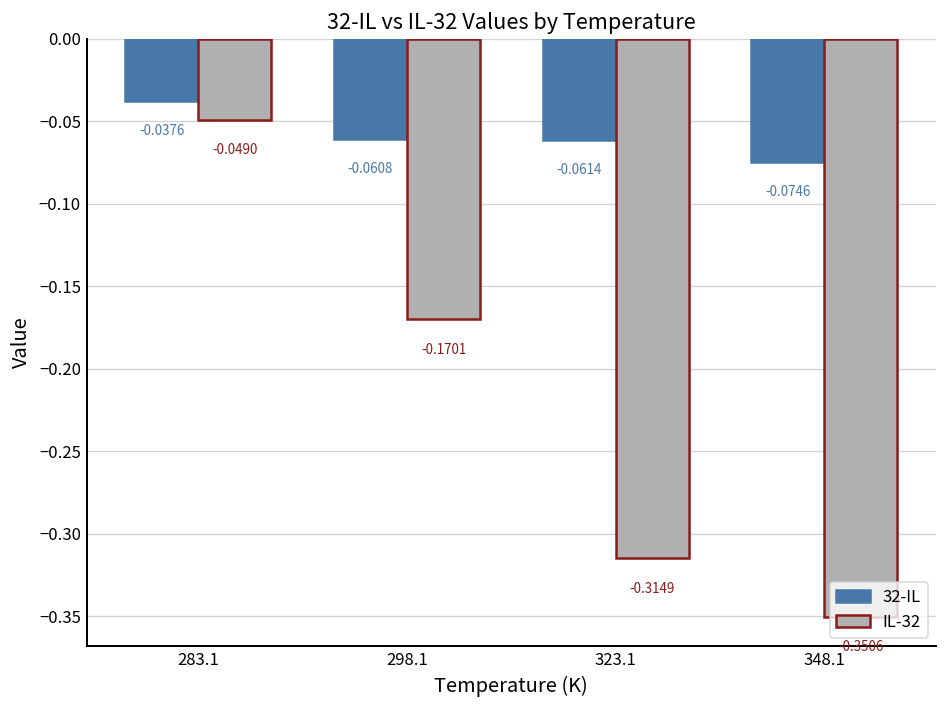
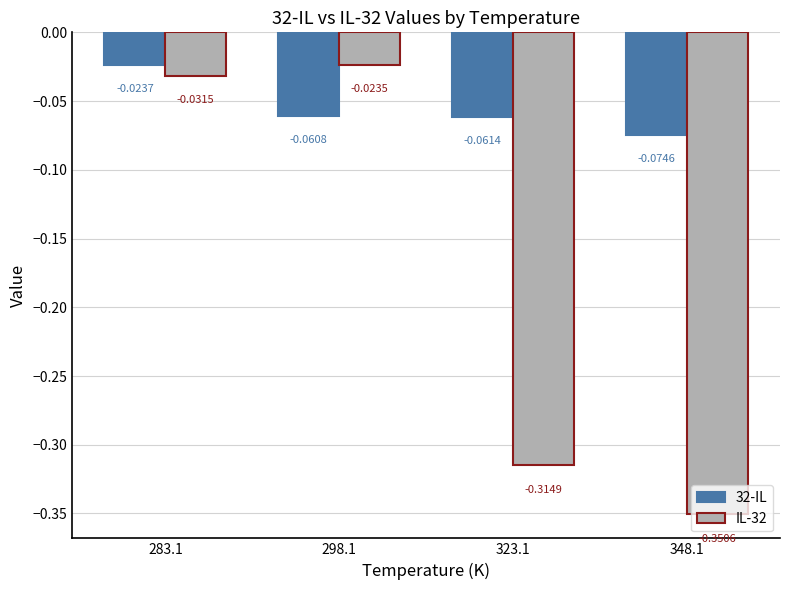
32-IL, 283.1: -0.0376 -> -0.0237
IL-32, 283.1: -0.0490 -> -0.0315
IL-32, 298.1: -0.1701 -> -0.0235
